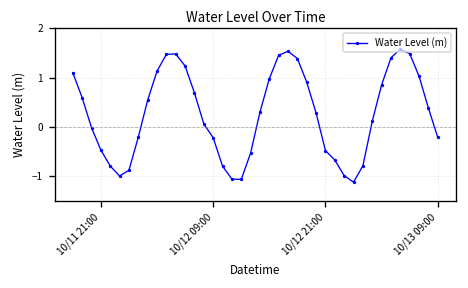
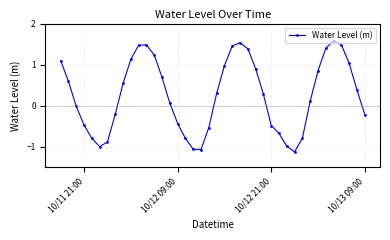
10/12 09:00: -0.2 -> -0.4
